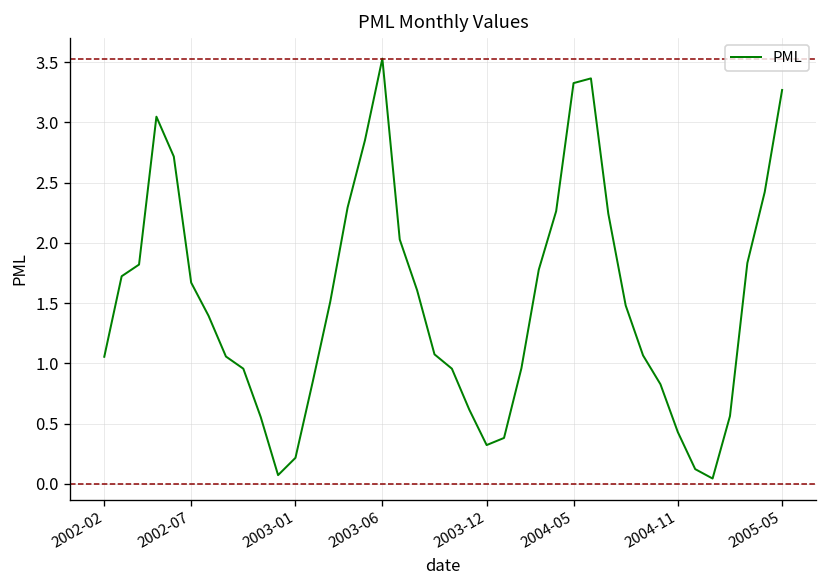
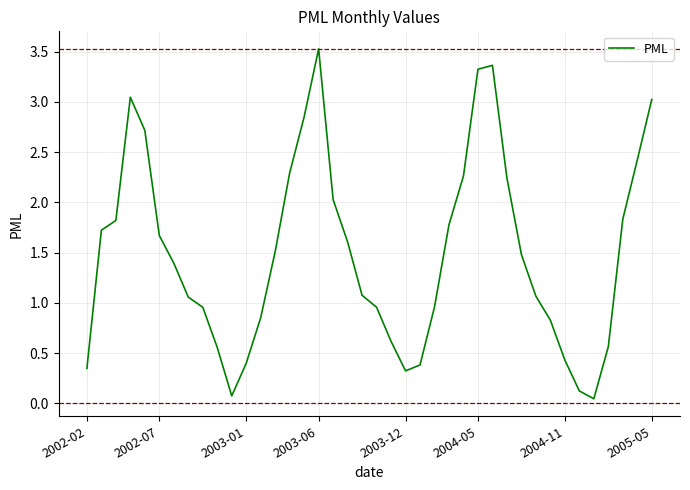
2002-02: 1.05 -> 0.35
2003-01: 0.22 -> 0.40
2005-05: 3.27 -> 3.02
